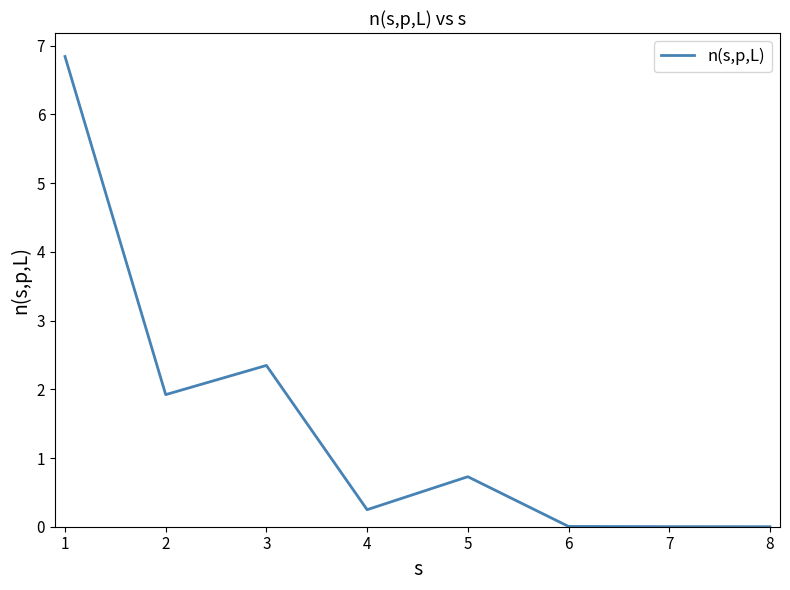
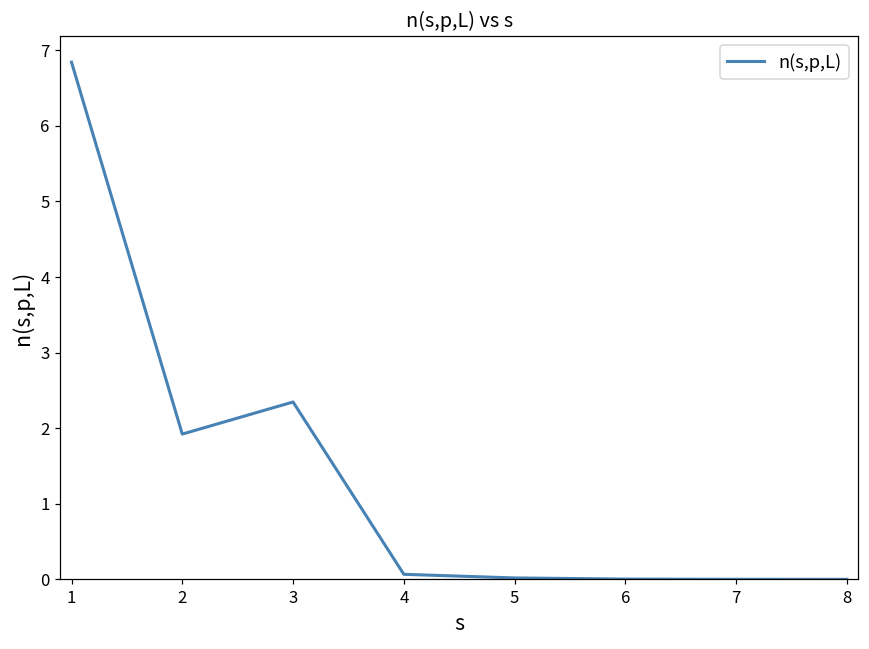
4: 0.2 -> 0.1
5: 0.7 -> 0.0
